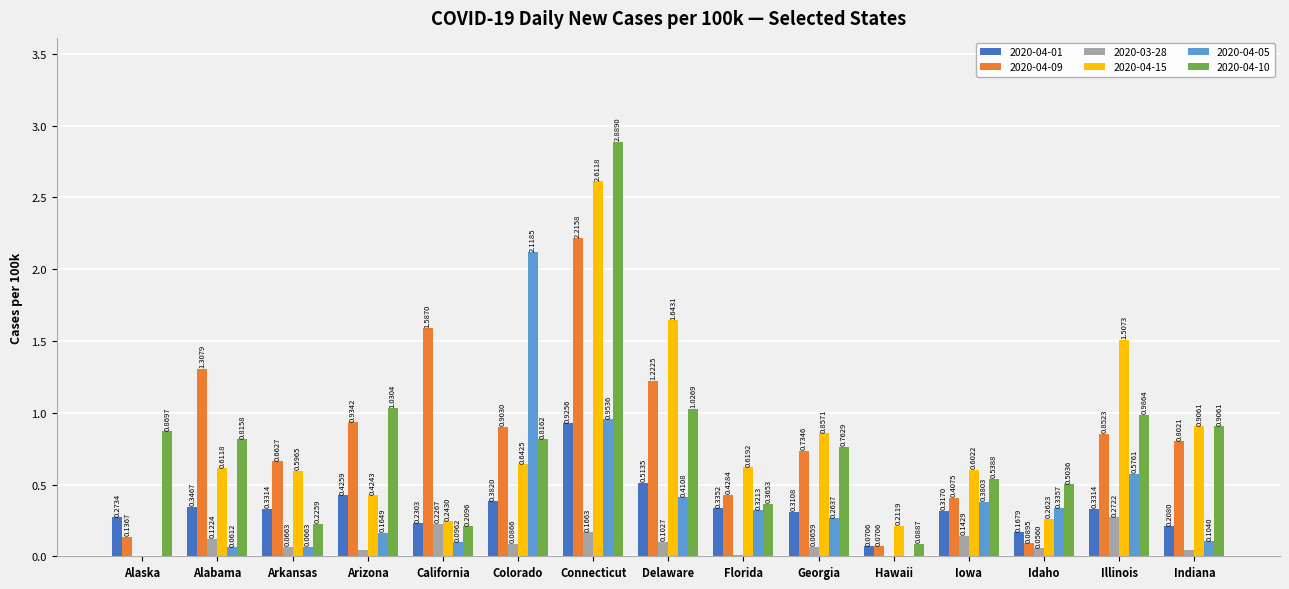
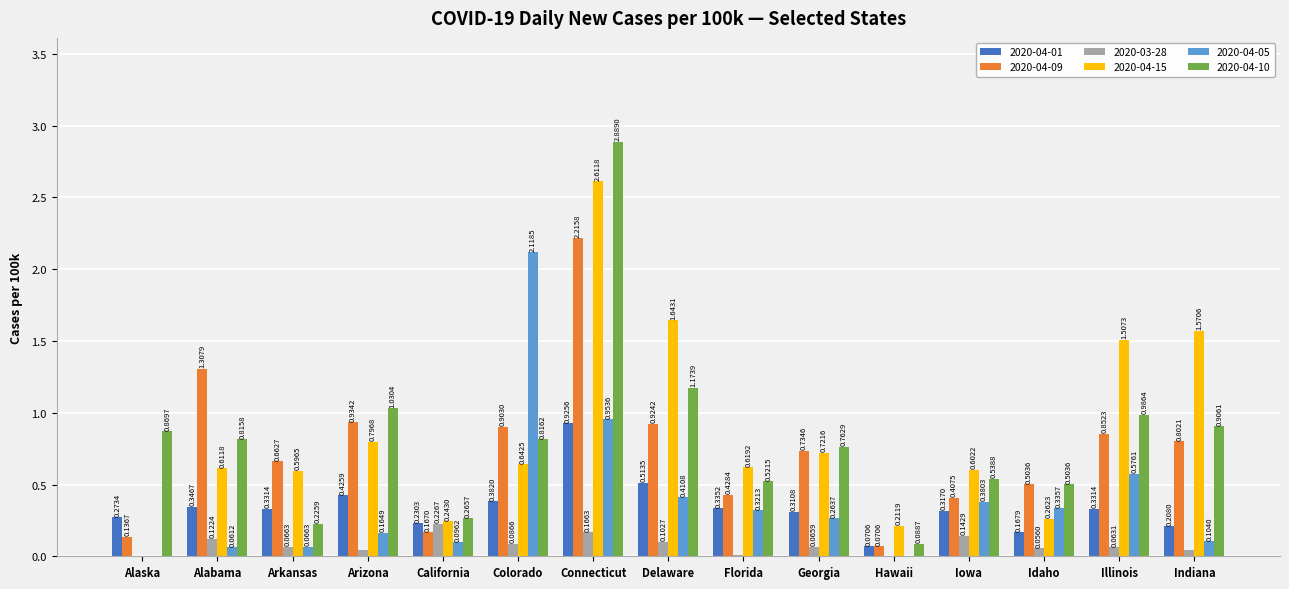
2020-04-15, Arizona: 0.4243 -> 0.7968
2020-04-09, California: 1.5870 -> 0.1670
2020-04-10, California: 0.2096 -> 0.2657
2020-04-09, Delaware: 1.2225 -> 0.9242
2020-04-10, Delaware: 1.0269 -> 1.1739
2020-04-10, Florida: 0.3653 -> 0.5215
2020-04-15, Georgia: 0.8571 -> 0.7216
2020-04-09, Idaho: 0.0895 -> 0.5036
2020-03-28, Illinois: 0.2722 -> 0.0631
2020-04-15, Indiana: 0.9061 -> 1.5706
